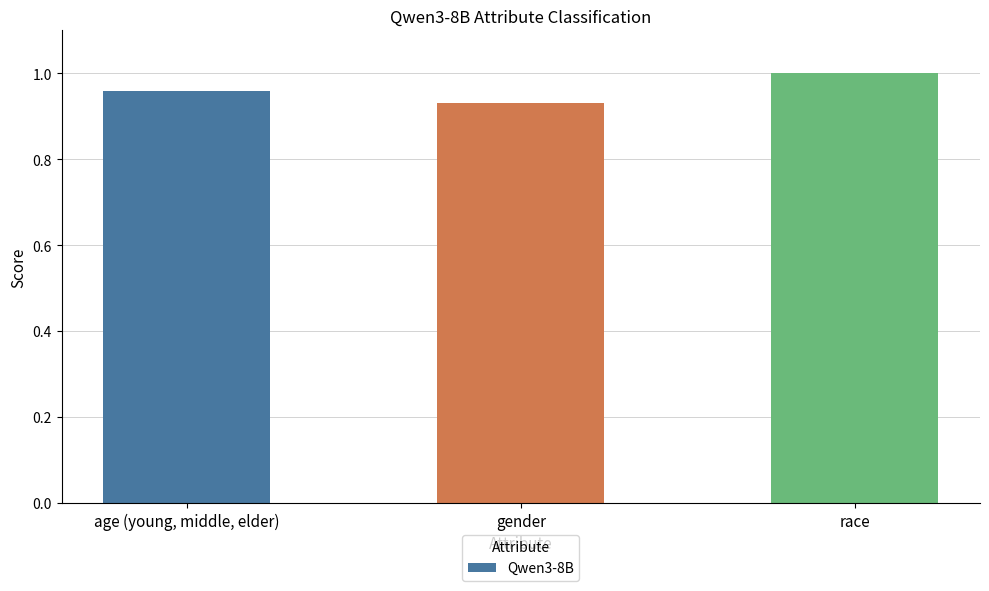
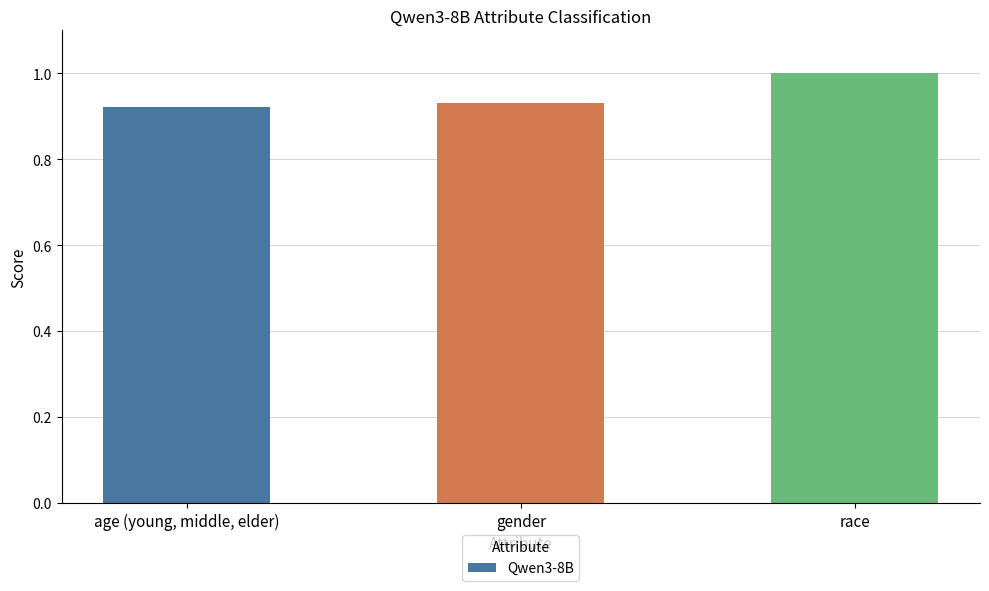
age (young, middle, elder): 0.96 -> 0.92
